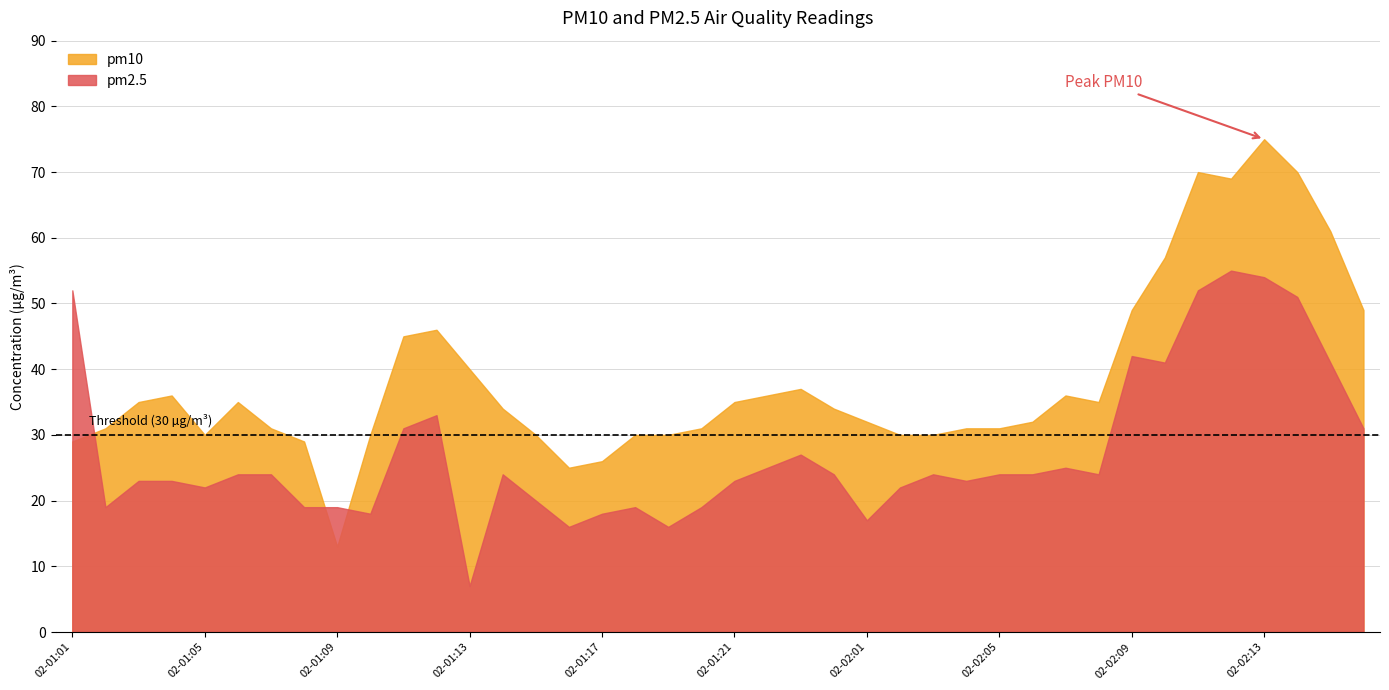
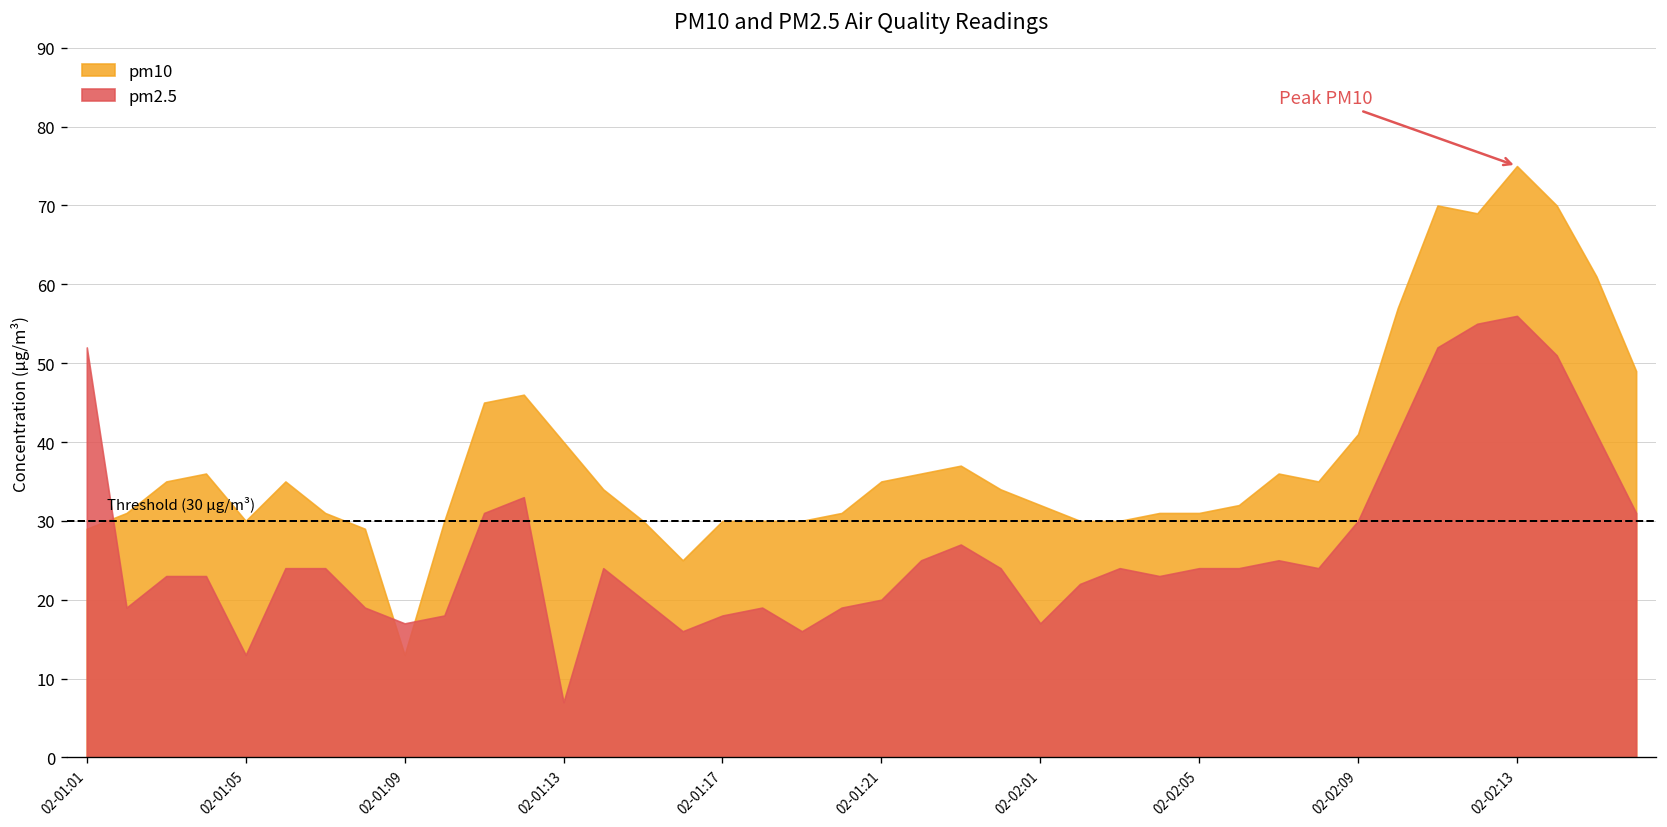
pm2.5, 02-01:05: 22 -> 13
pm2.5, 02-01:09: 19 -> 17
pm10, 02-01:17: 26 -> 30
pm2.5, 02-01:21: 23 -> 20
pm10, 02-02:09: 49 -> 41
pm2.5, 02-02:09: 42 -> 30
pm2.5, 02-02:13: 54 -> 56
